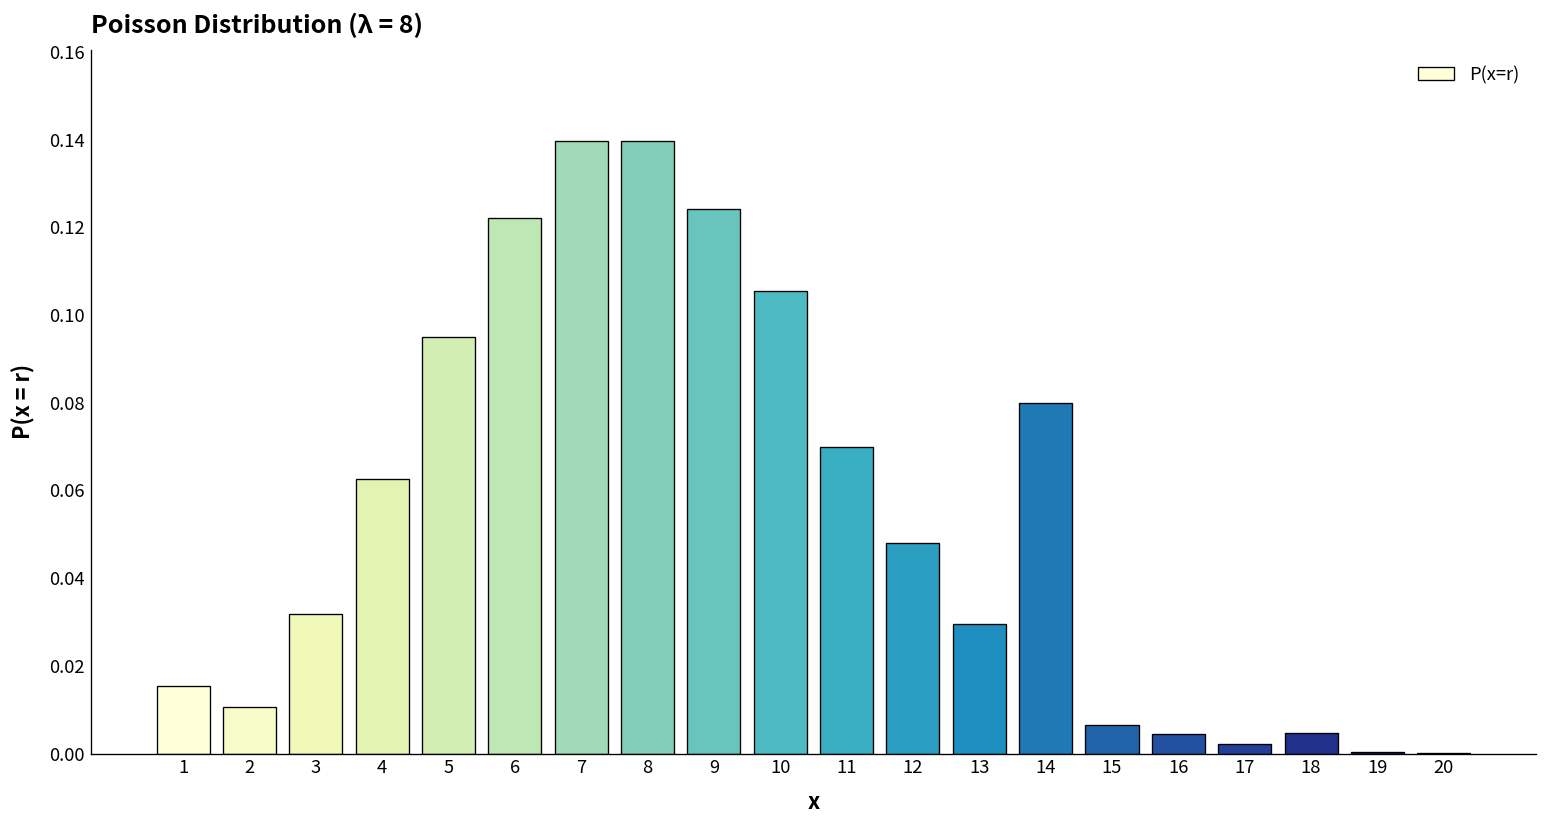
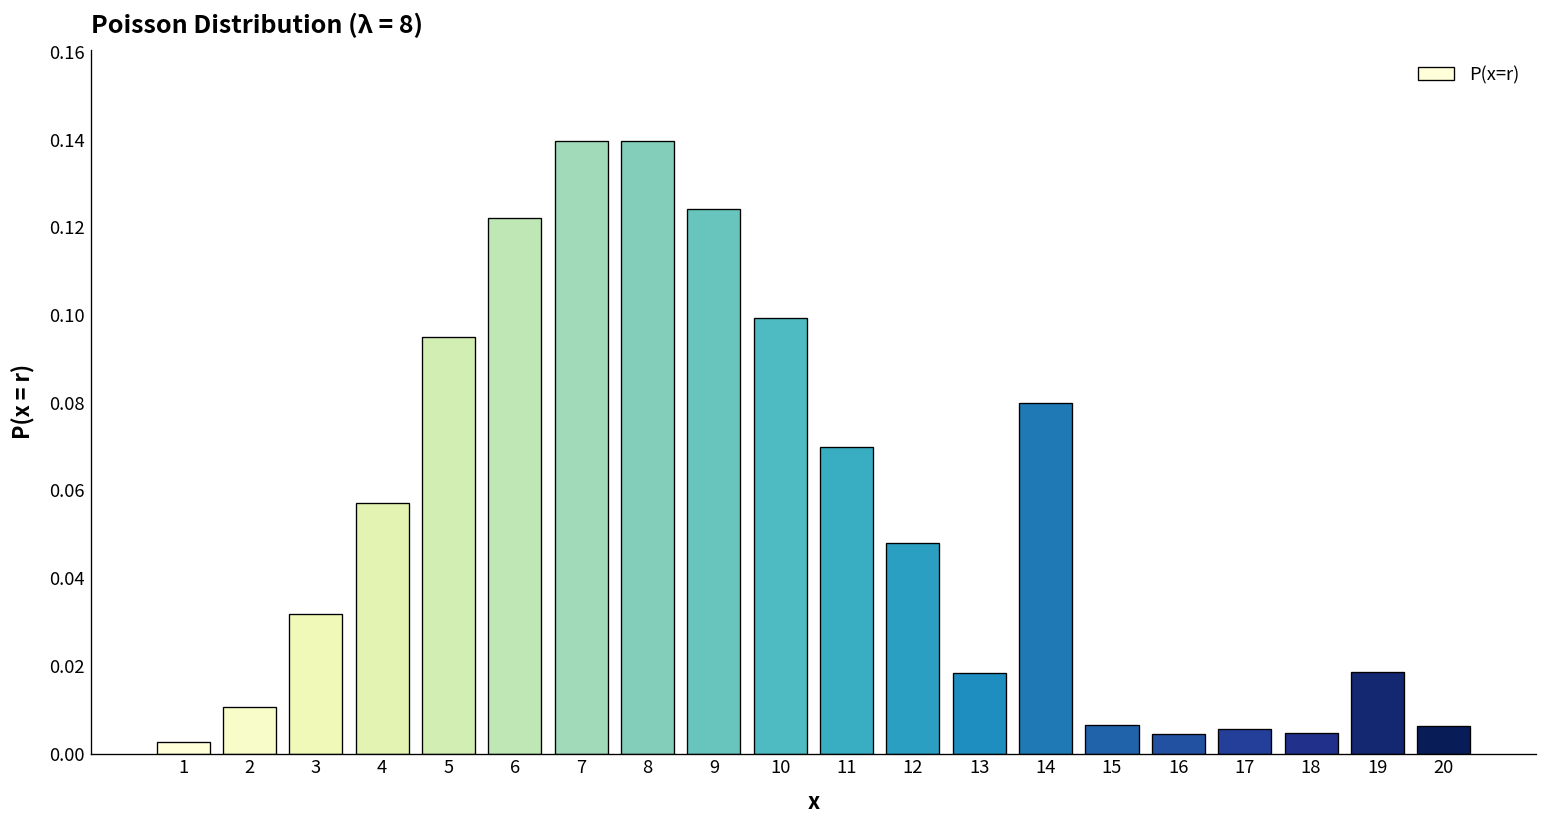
1: 0.015 -> 0.003
4: 0.063 -> 0.057
10: 0.106 -> 0.099
13: 0.030 -> 0.018
17: 0.002 -> 0.006
19: 0.000 -> 0.019
20: 0.000 -> 0.006
